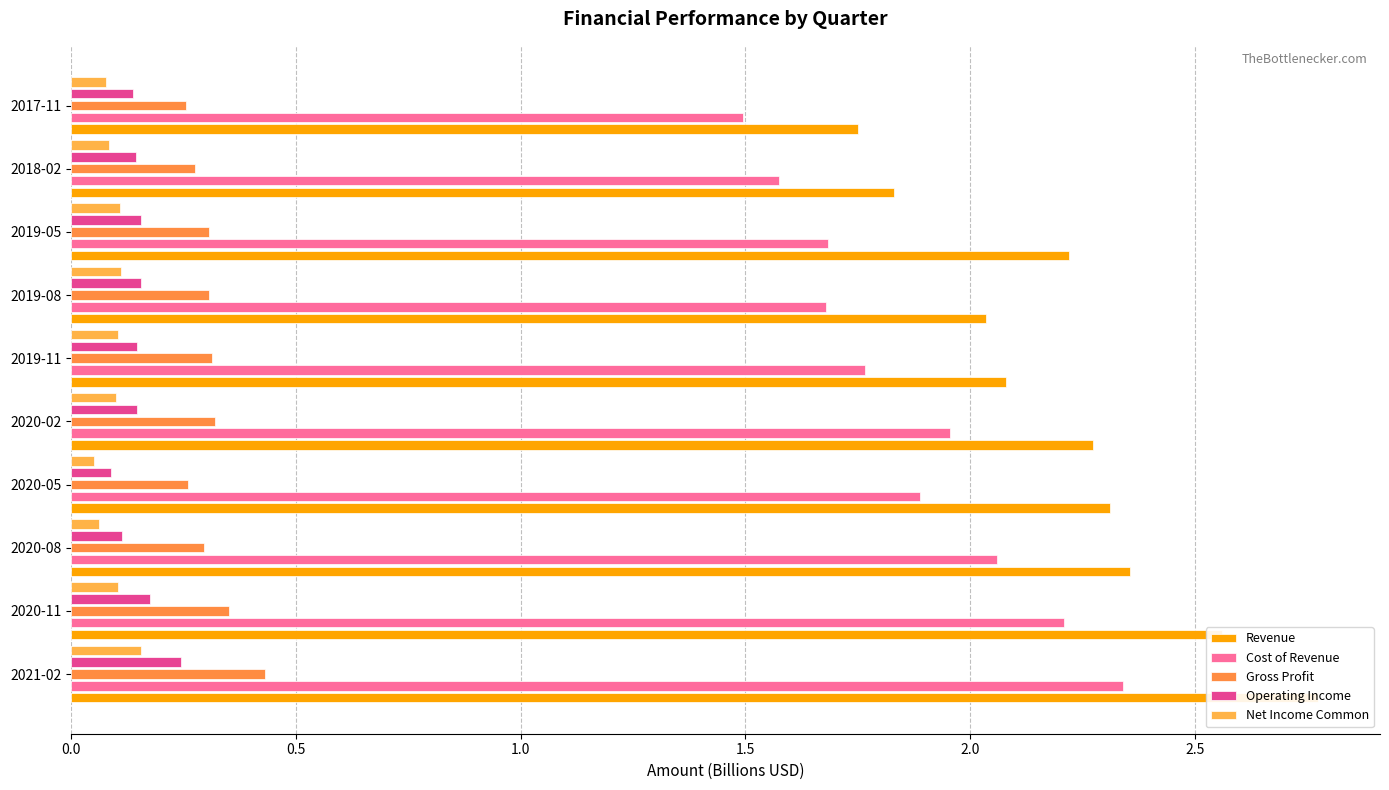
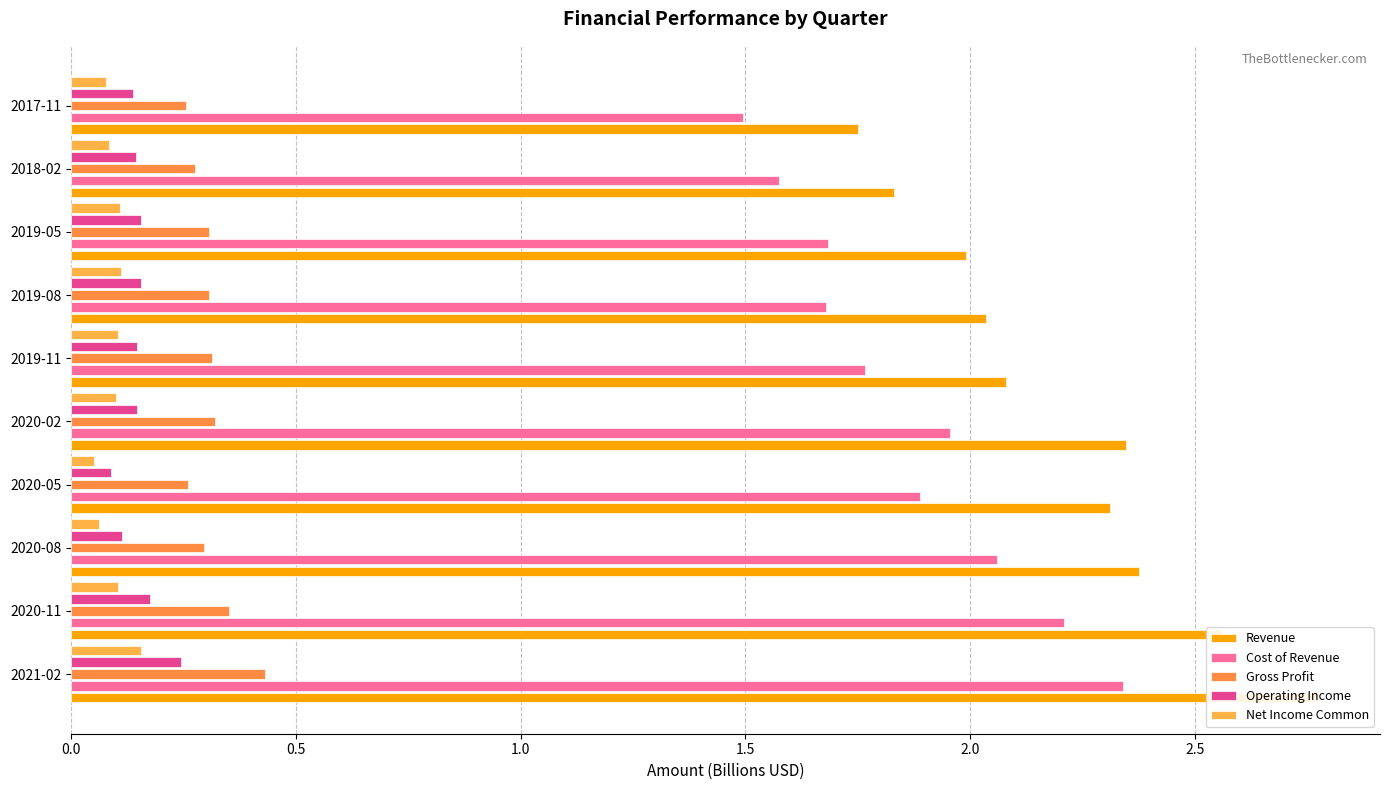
Revenue, 2019-05: 2.22 -> 1.99
Revenue, 2020-02: 2.27 -> 2.35
Revenue, 2020-08: 2.36 -> 2.38
